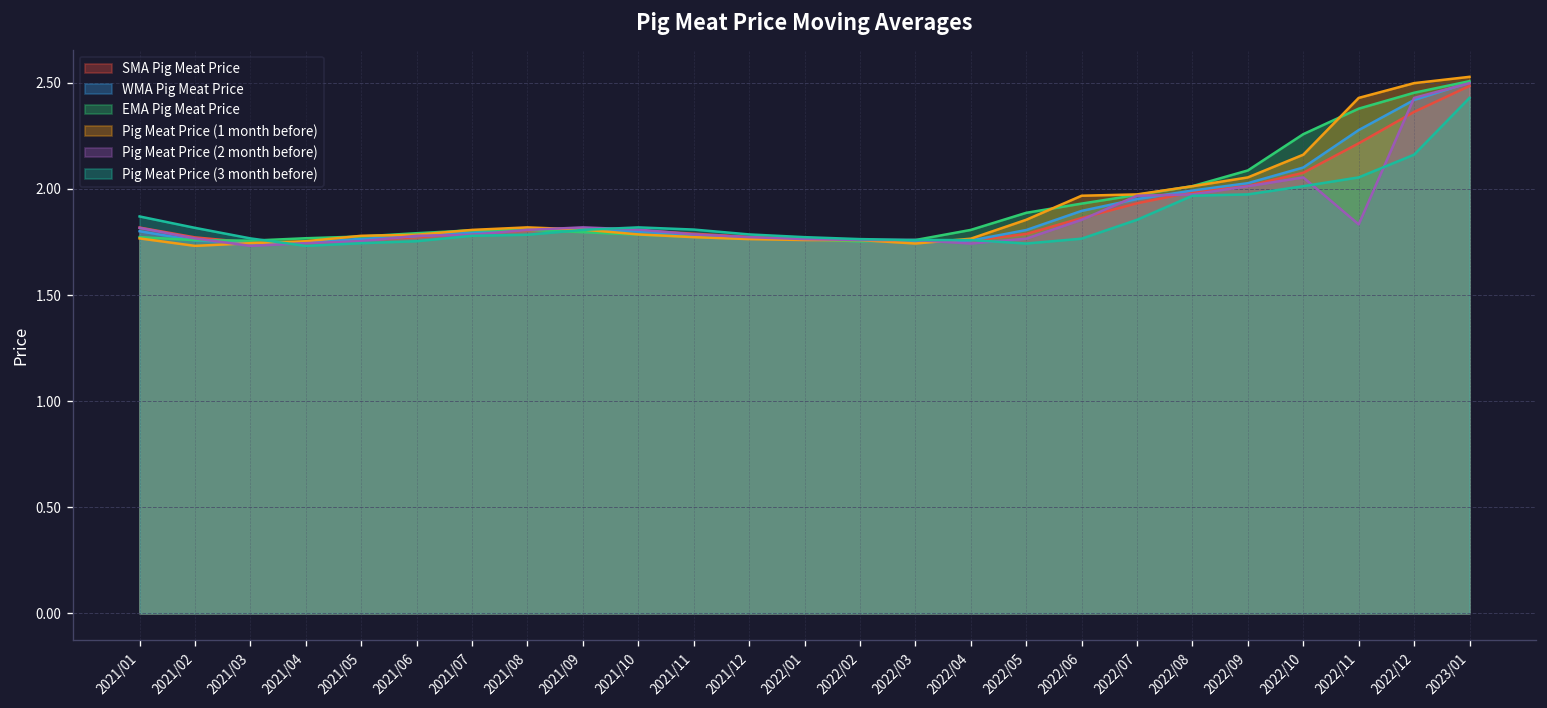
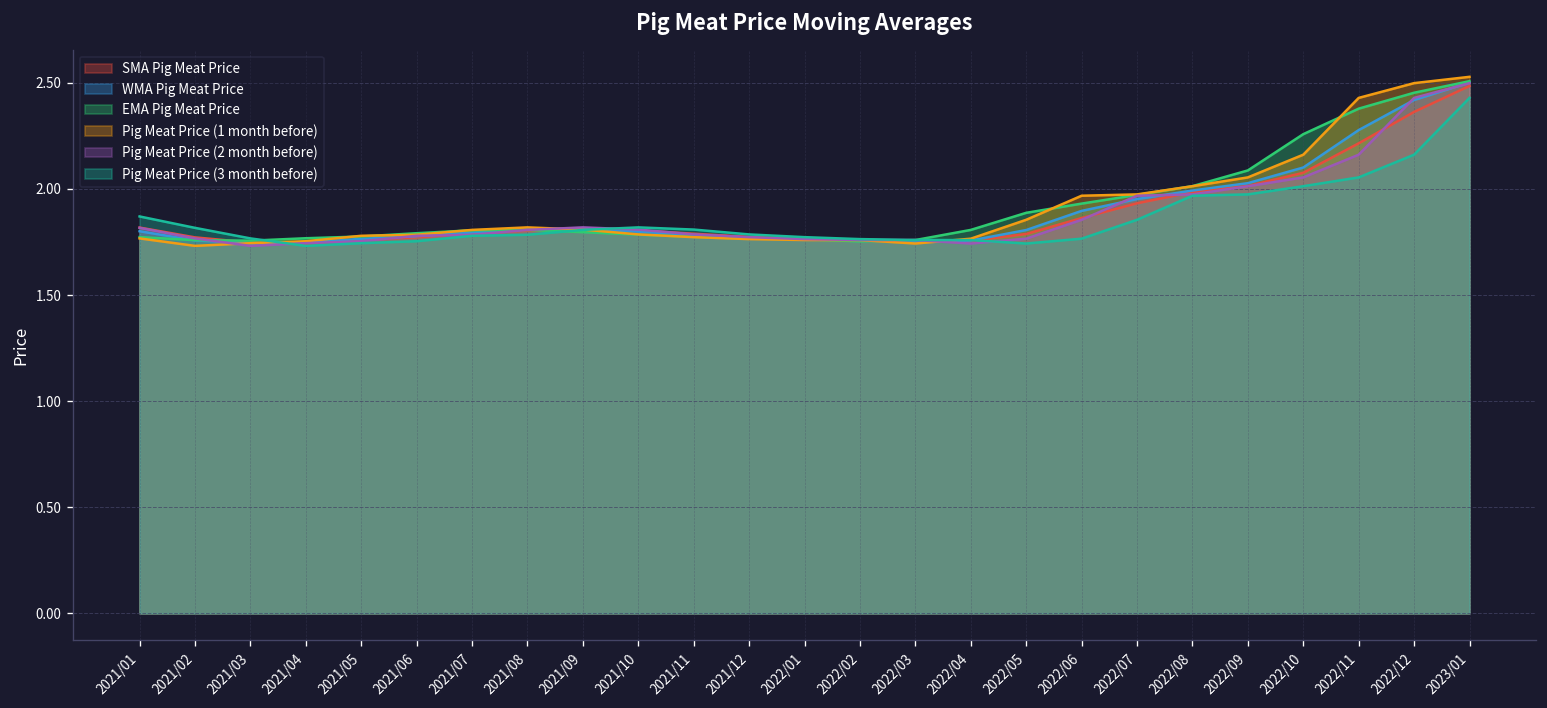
Pig Meat Price (2 month before), 2022/11: 1.83 -> 2.16
